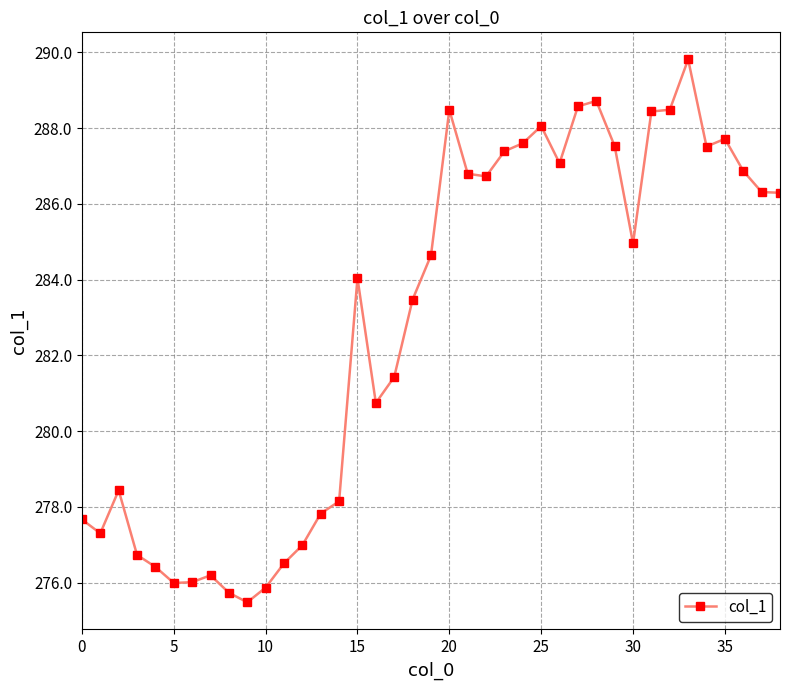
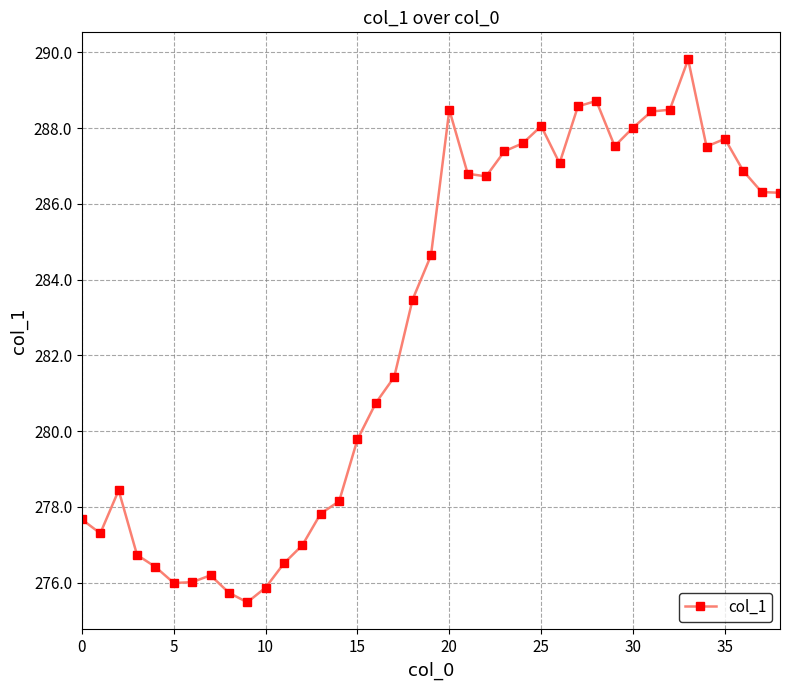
15: 284.0 -> 279.8
30: 285.0 -> 288.0
